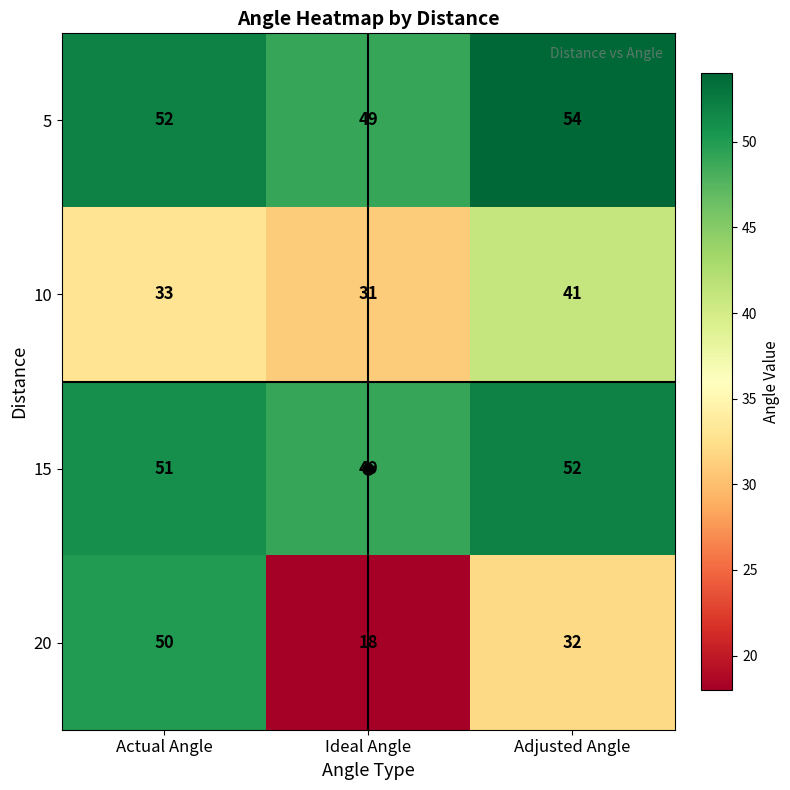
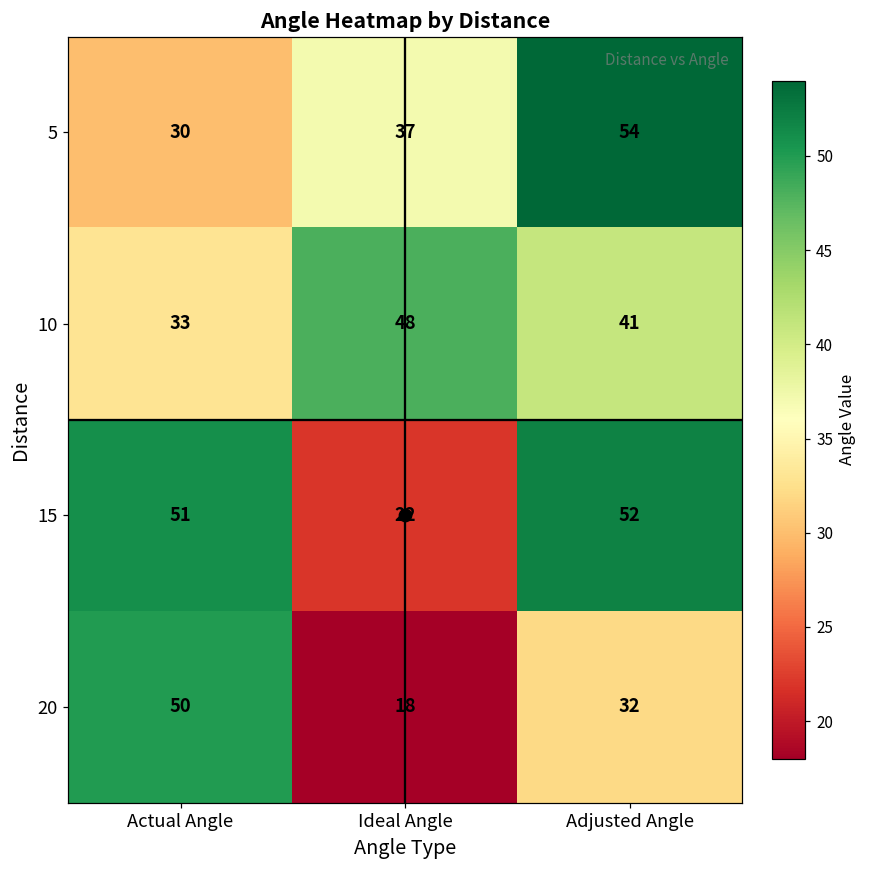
5, Actual Angle: 52 -> 30
5, Ideal Angle: 49 -> 37
10, Ideal Angle: 31 -> 48
15, Ideal Angle: 49 -> 22
